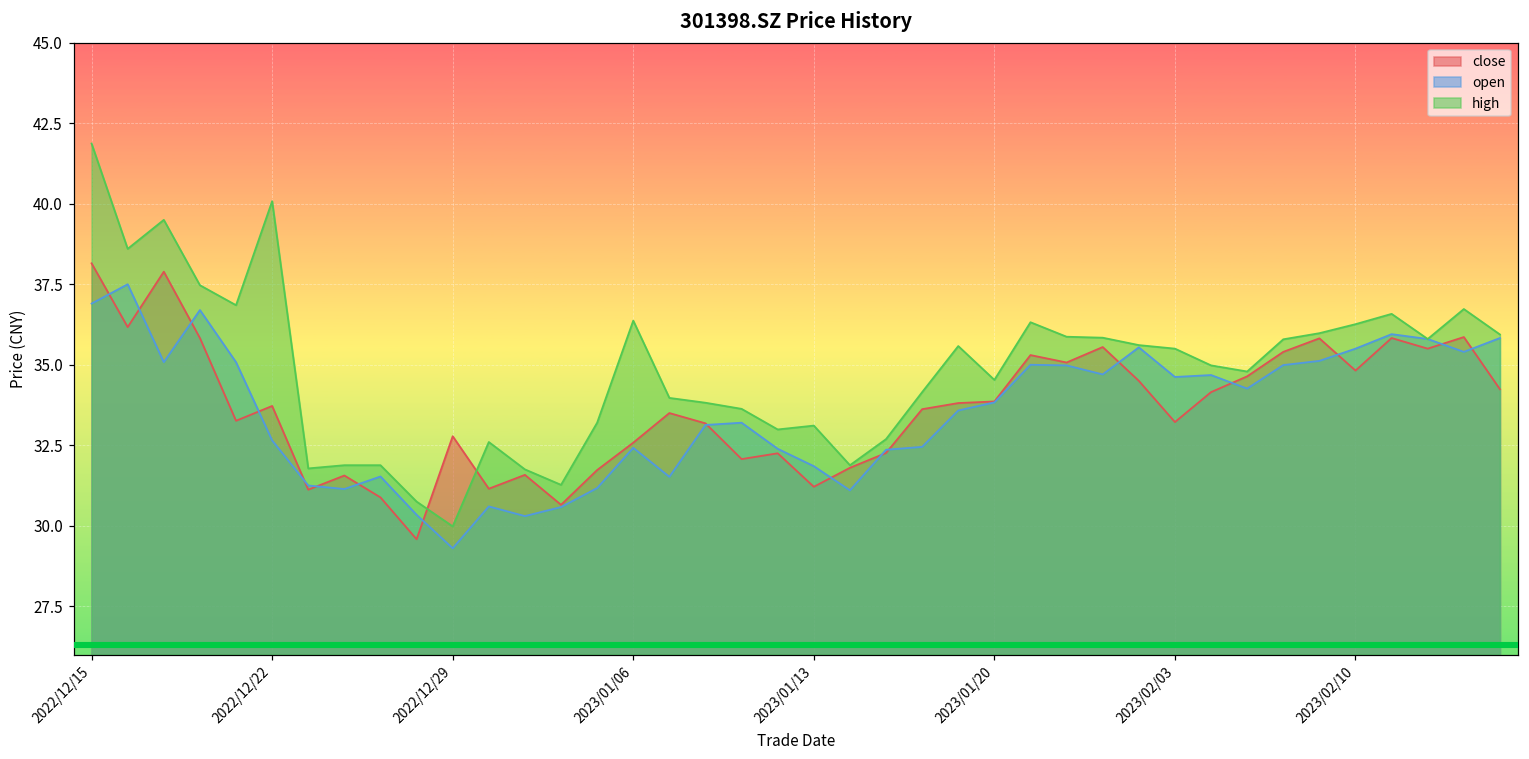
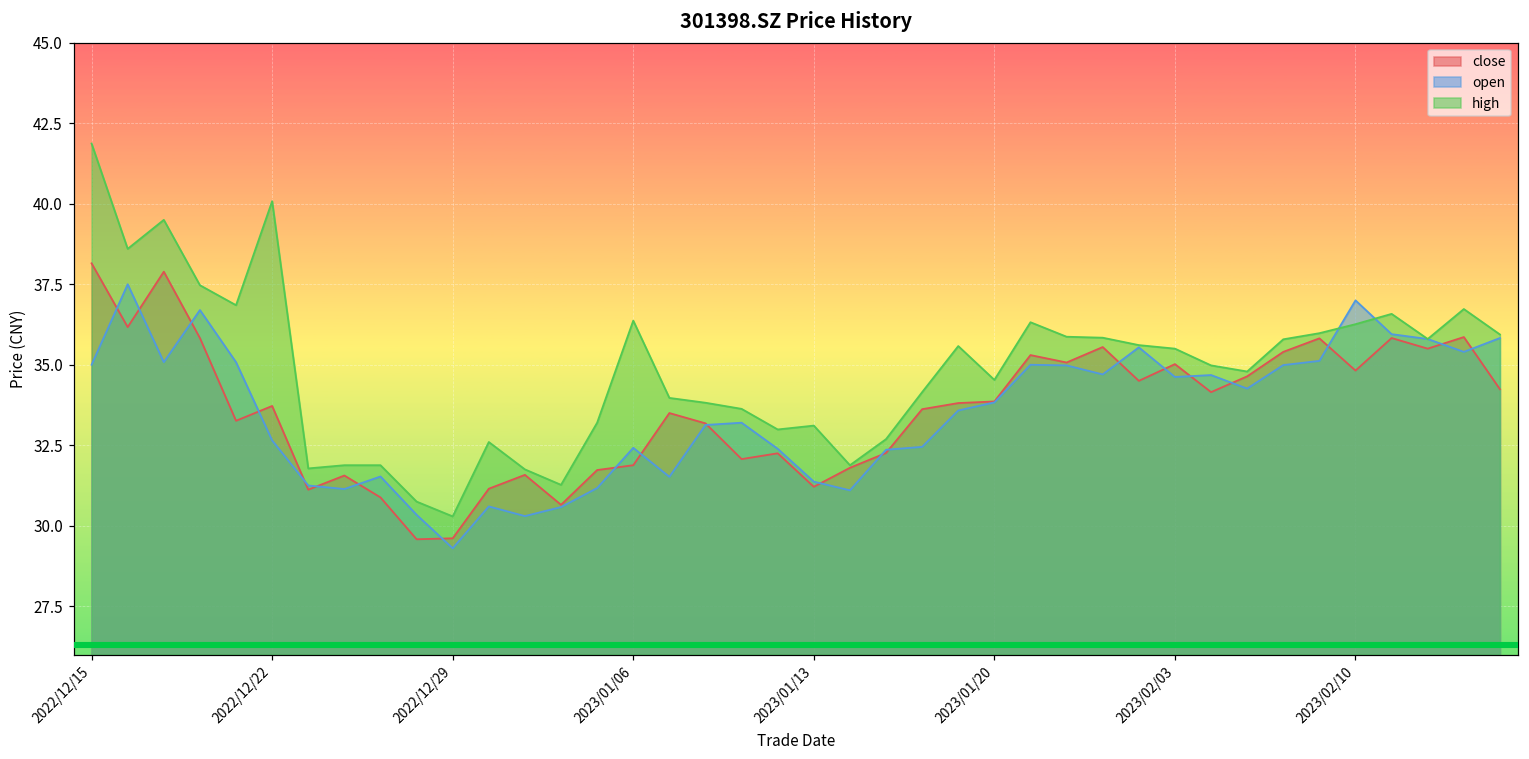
open, 2022/12/15: 36.9 -> 35.0
close, 2022/12/29: 32.8 -> 29.6
high, 2022/12/29: 30.0 -> 30.3
close, 2023/01/06: 32.6 -> 31.9
open, 2023/01/13: 31.9 -> 31.4
close, 2023/02/03: 33.2 -> 35.0
open, 2023/02/10: 35.5 -> 37.0
